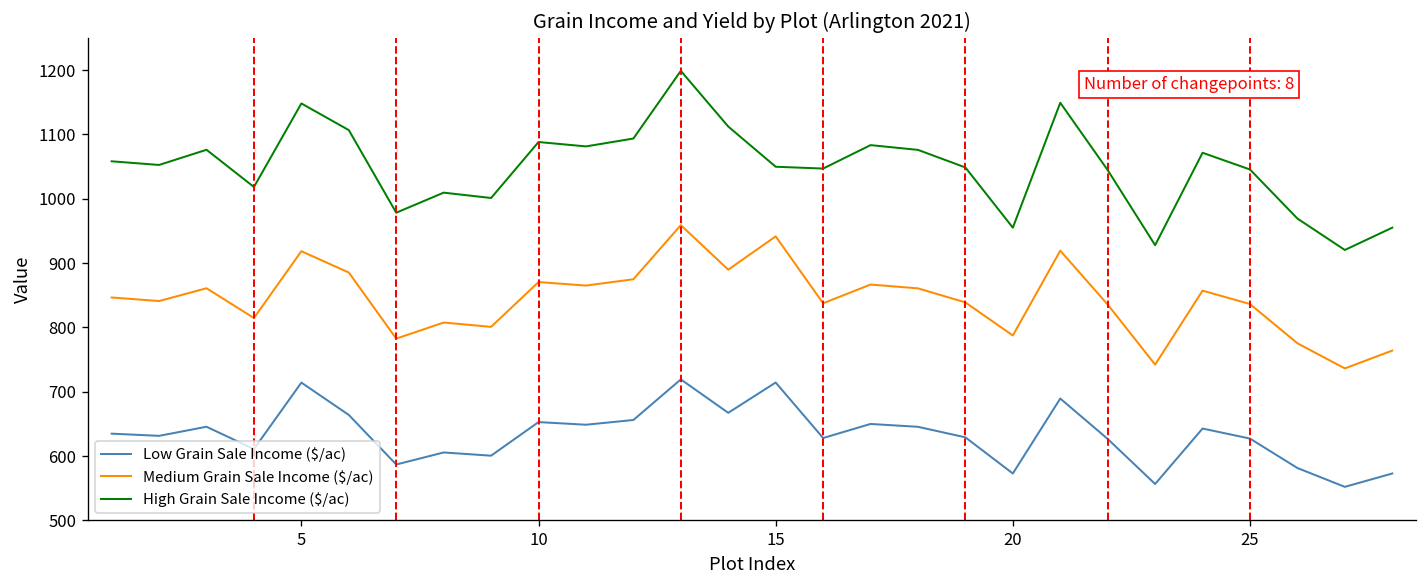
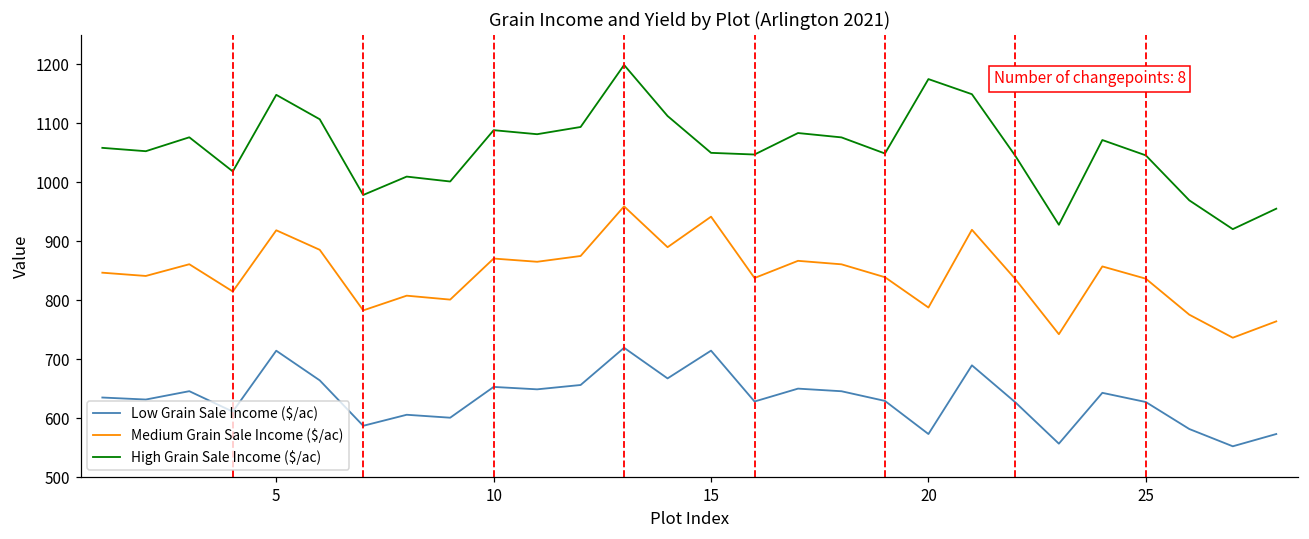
High Grain Sale Income ($/ac), 20: 960 -> 1170
